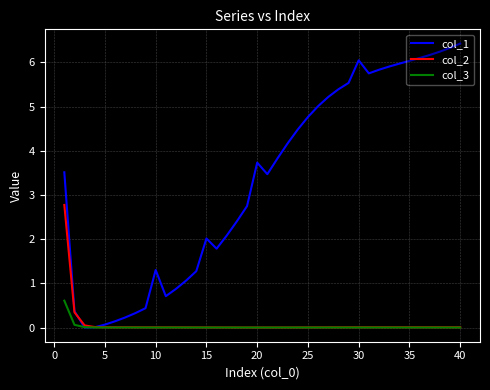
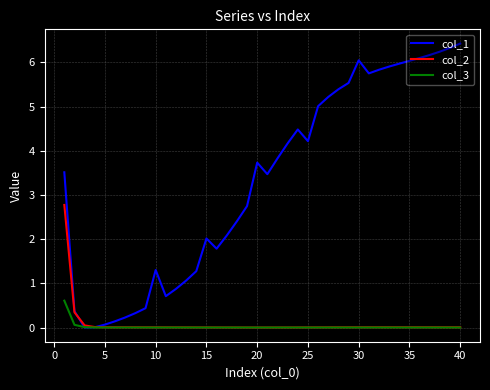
col_1, 25: 4.8 -> 4.2
